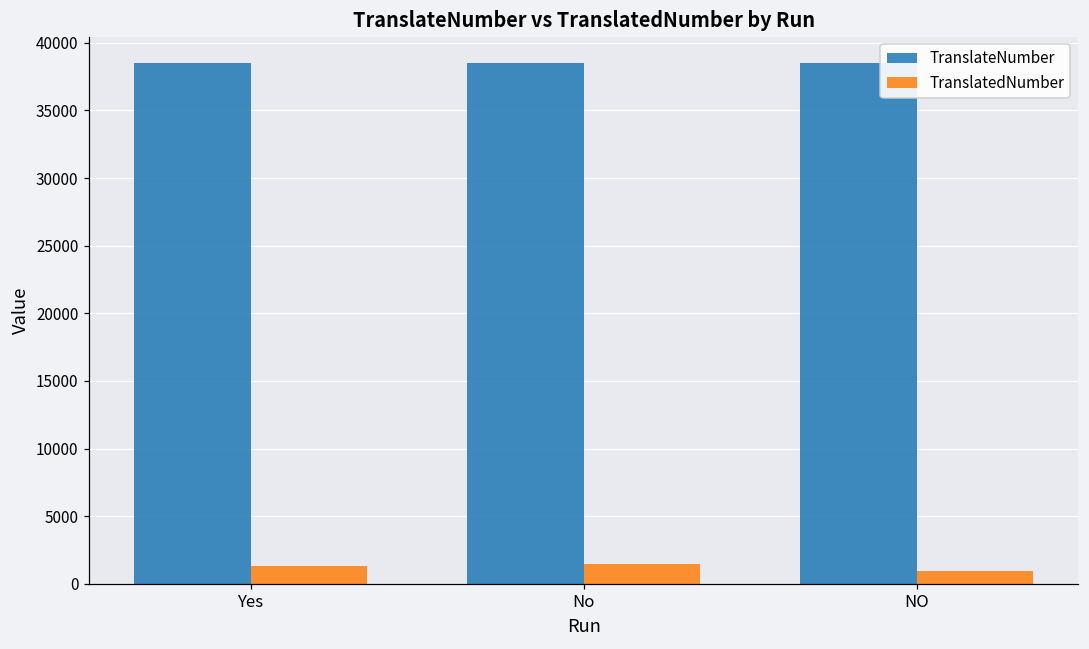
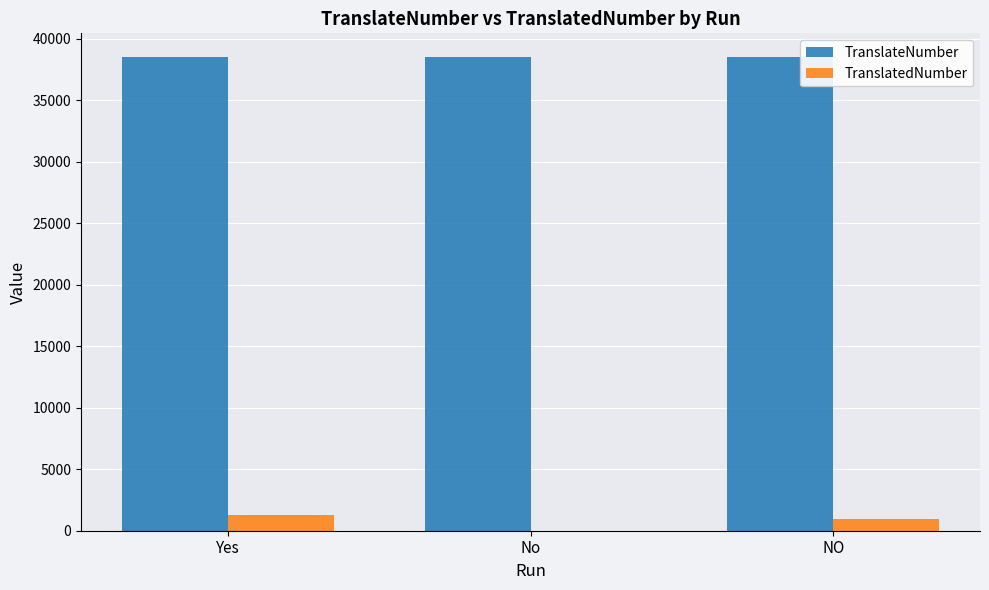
TranslatedNumber, No: 1500 -> 0
